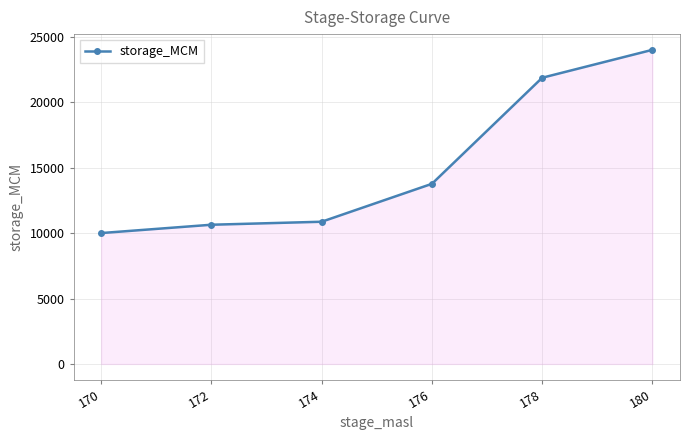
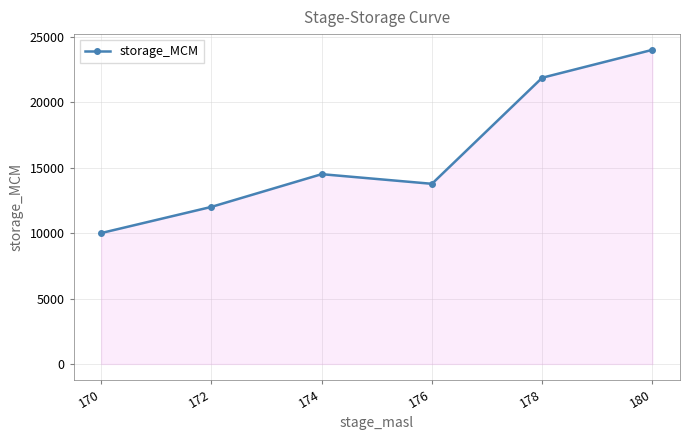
172: 10600 -> 12000
174: 10900 -> 14500
